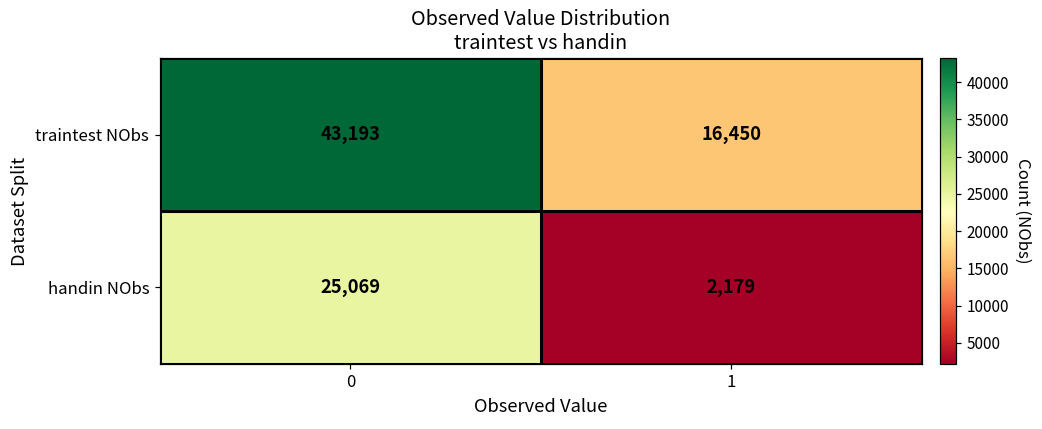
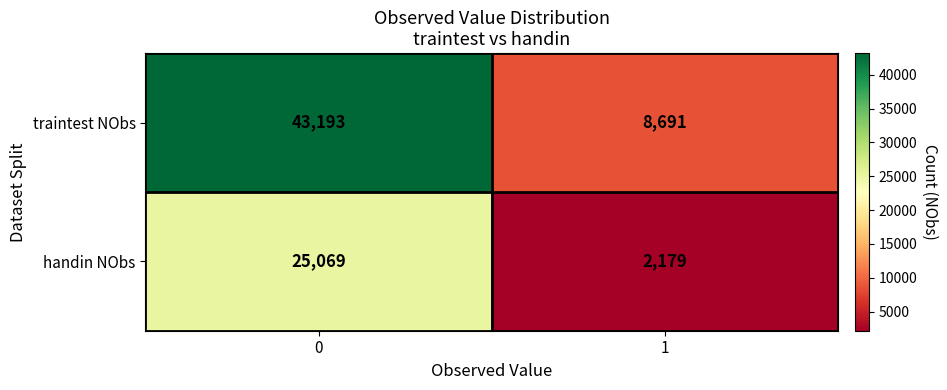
traintest NObs, 1: 16,450 -> 8,691
